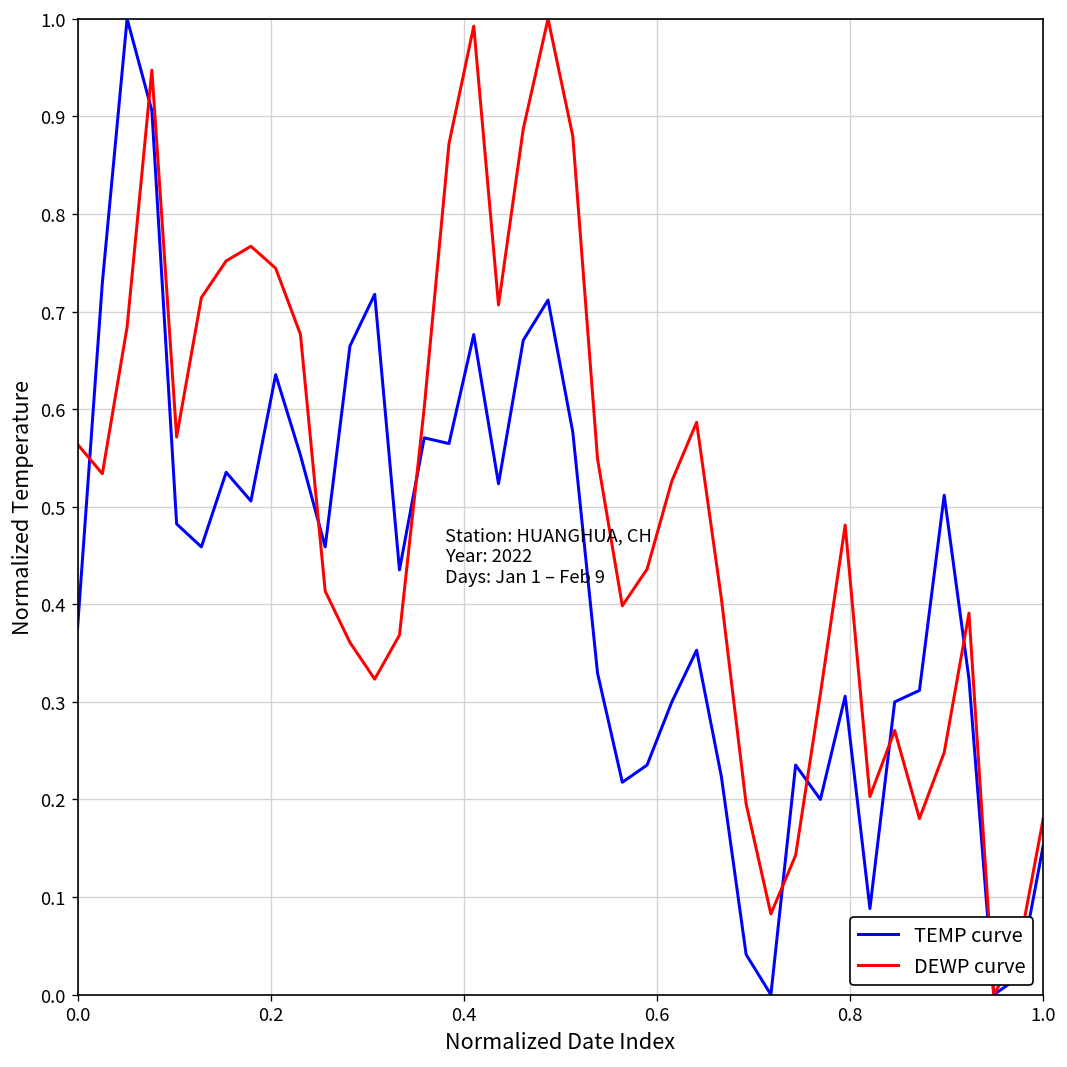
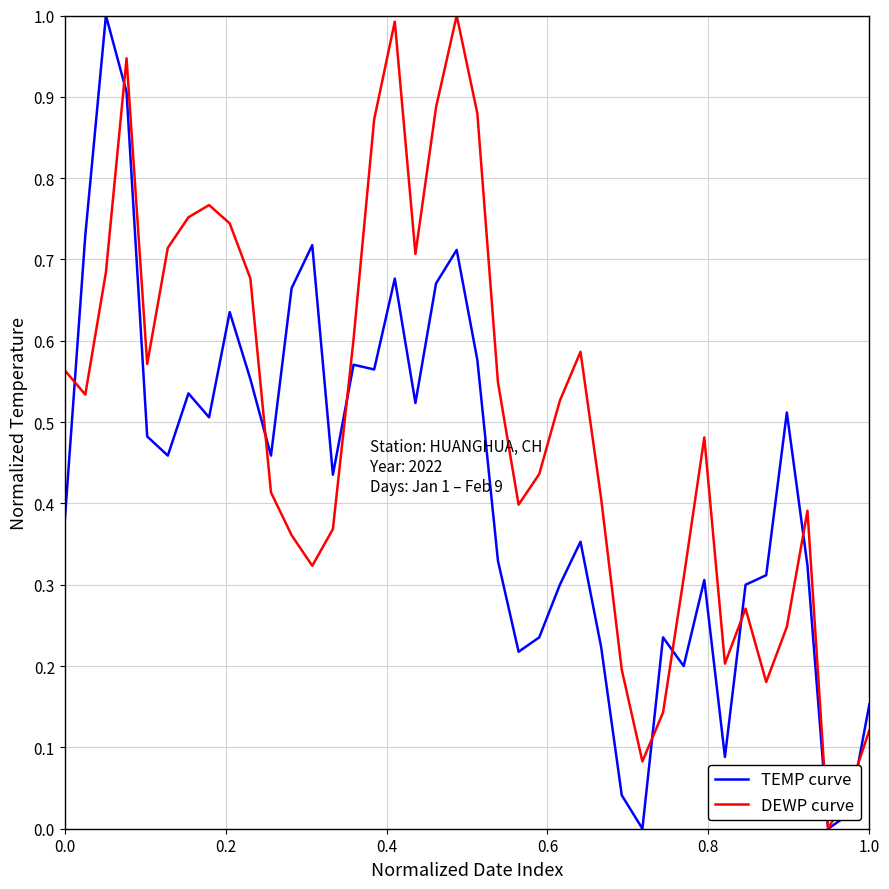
DEWP curve, 1.0: 0.18 -> 0.12
